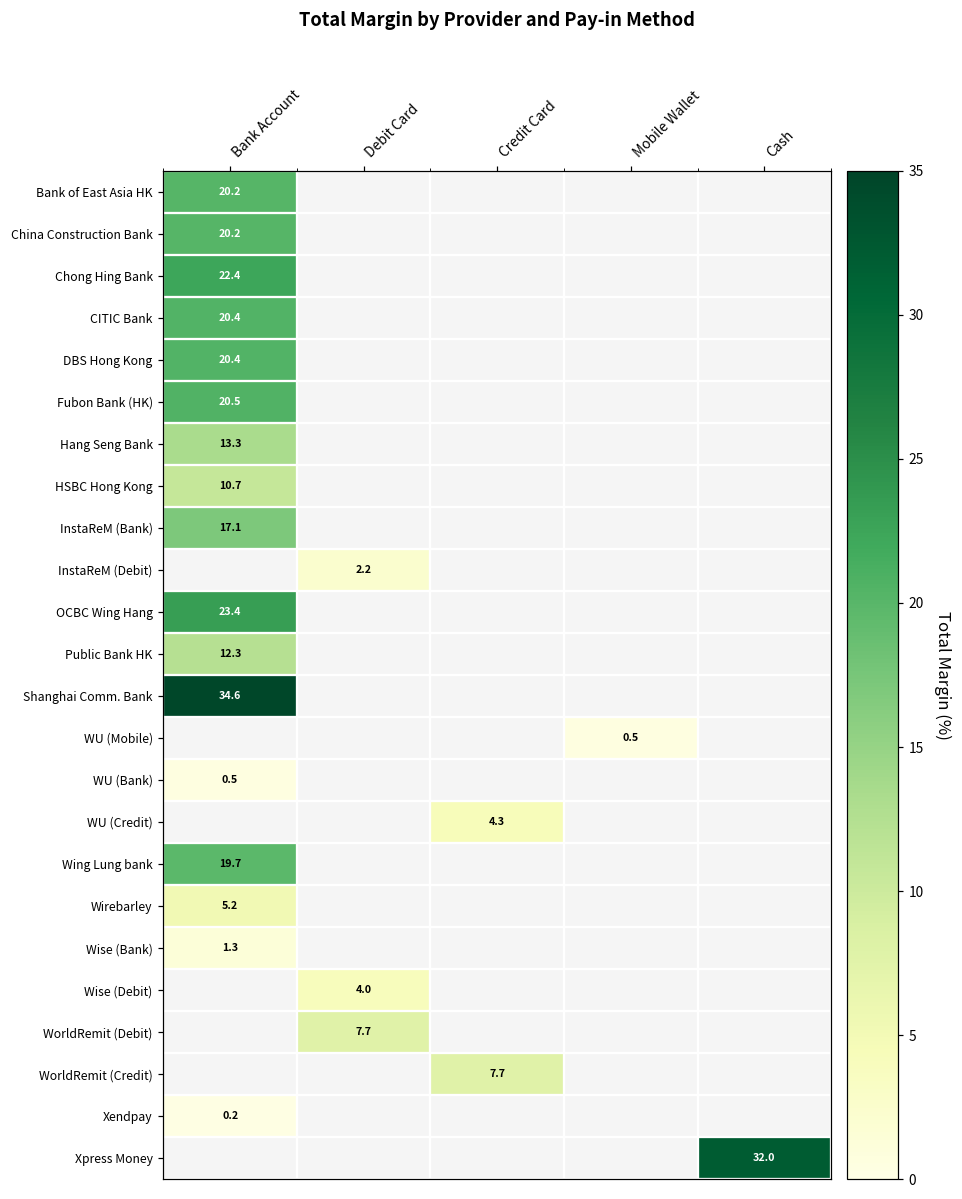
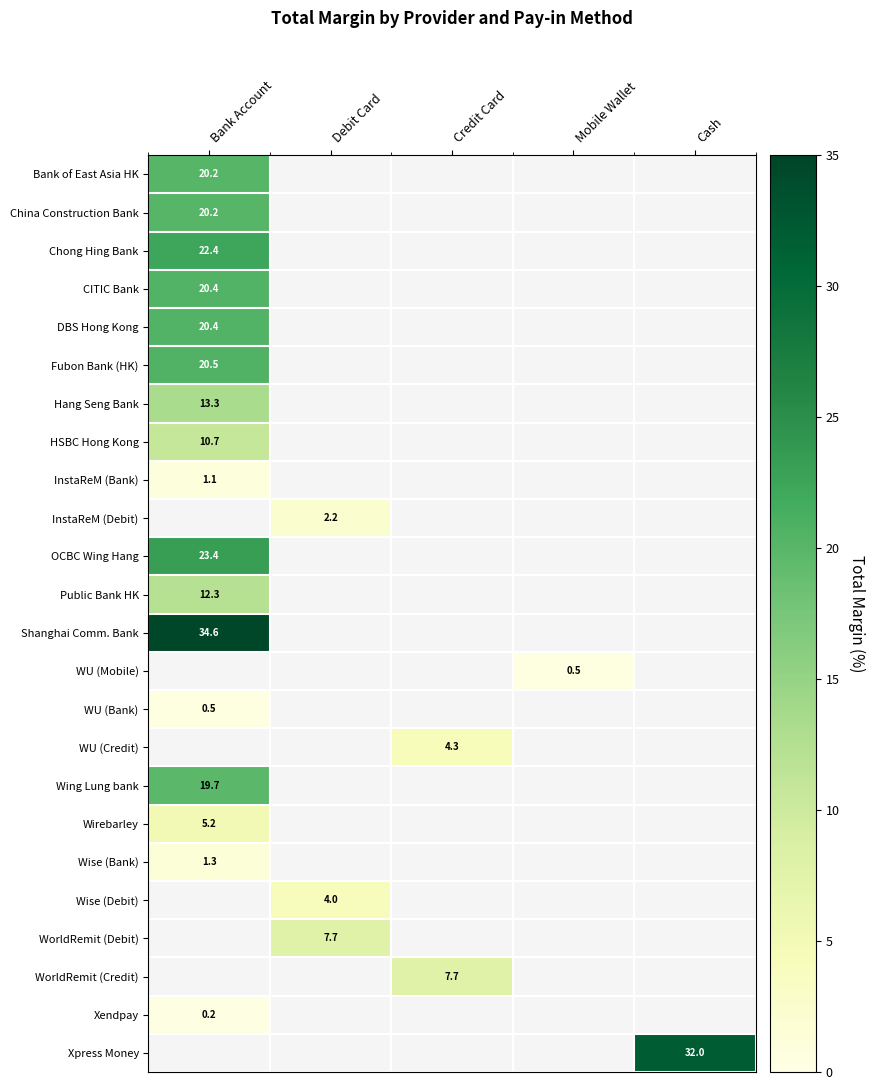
InstaReM (Bank), Bank Account: 17.1 -> 1.1
